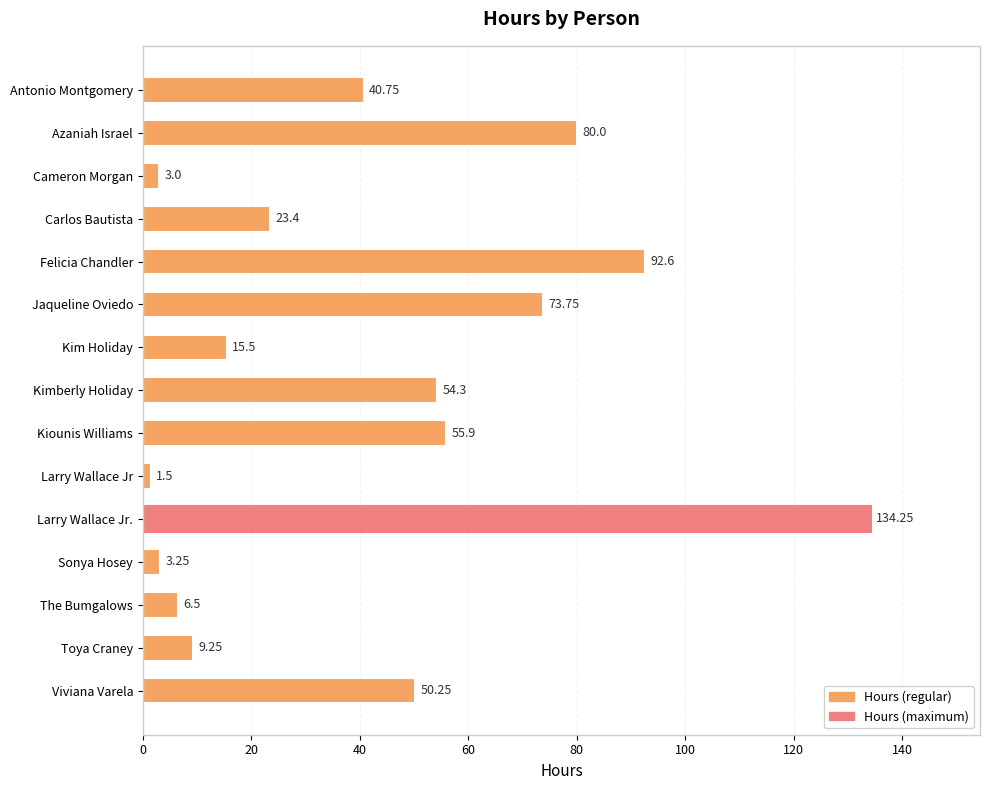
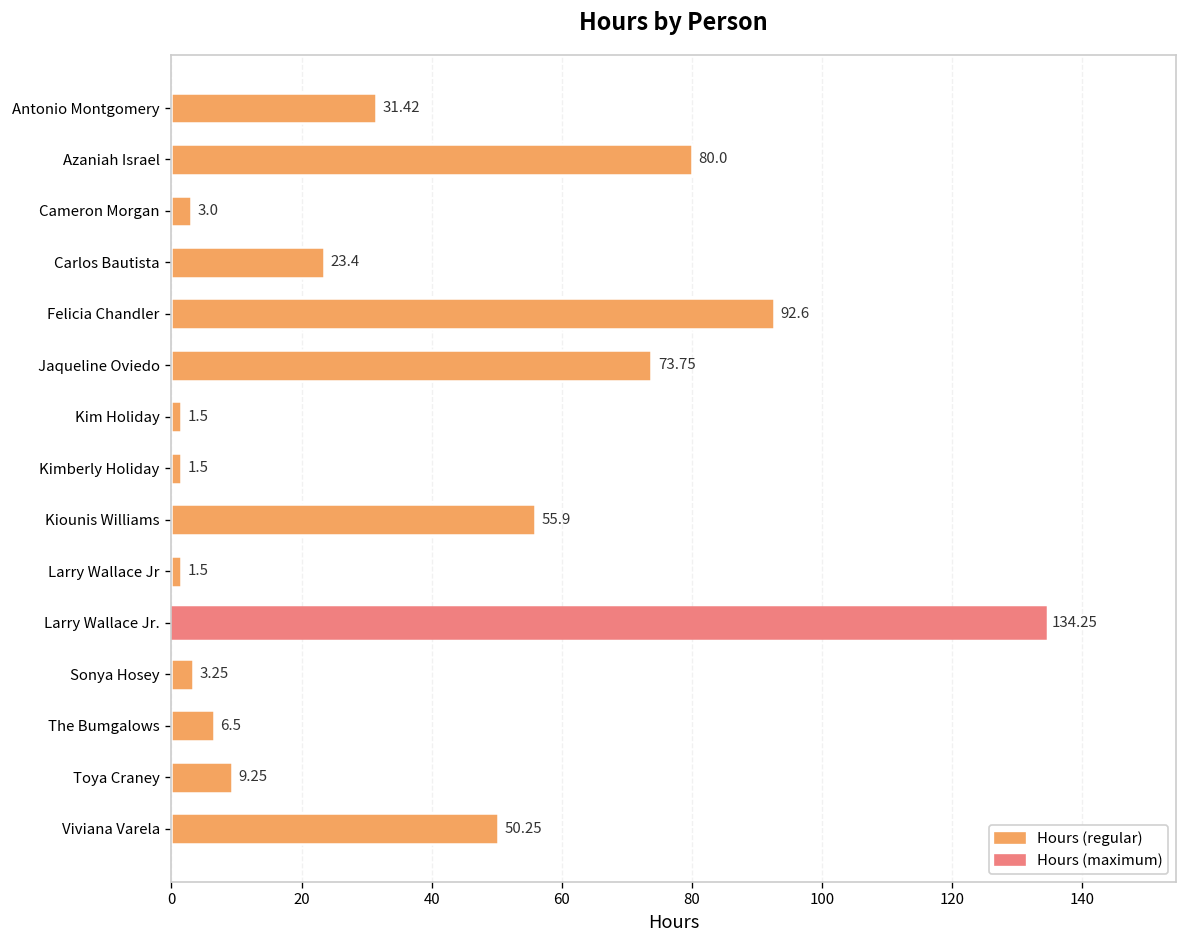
Antonio Montgomery: 40.75 -> 31.42
Kim Holiday: 15.5 -> 1.5
Kimberly Holiday: 54.3 -> 1.5
